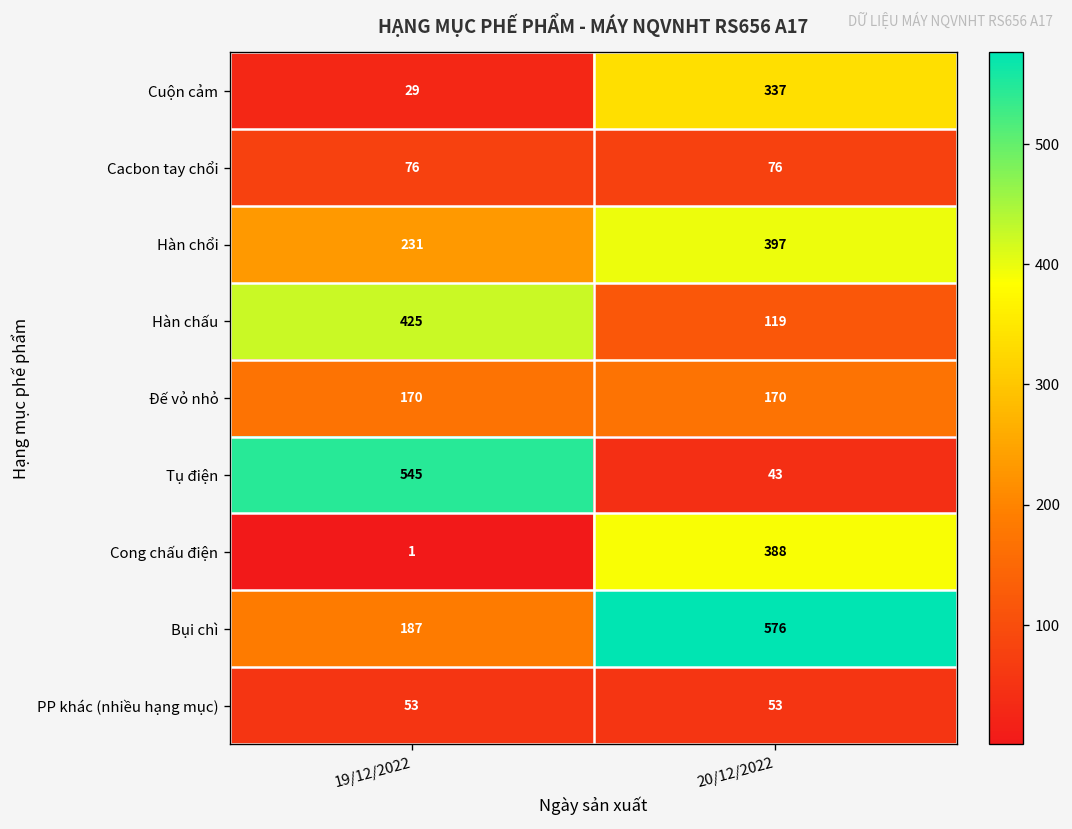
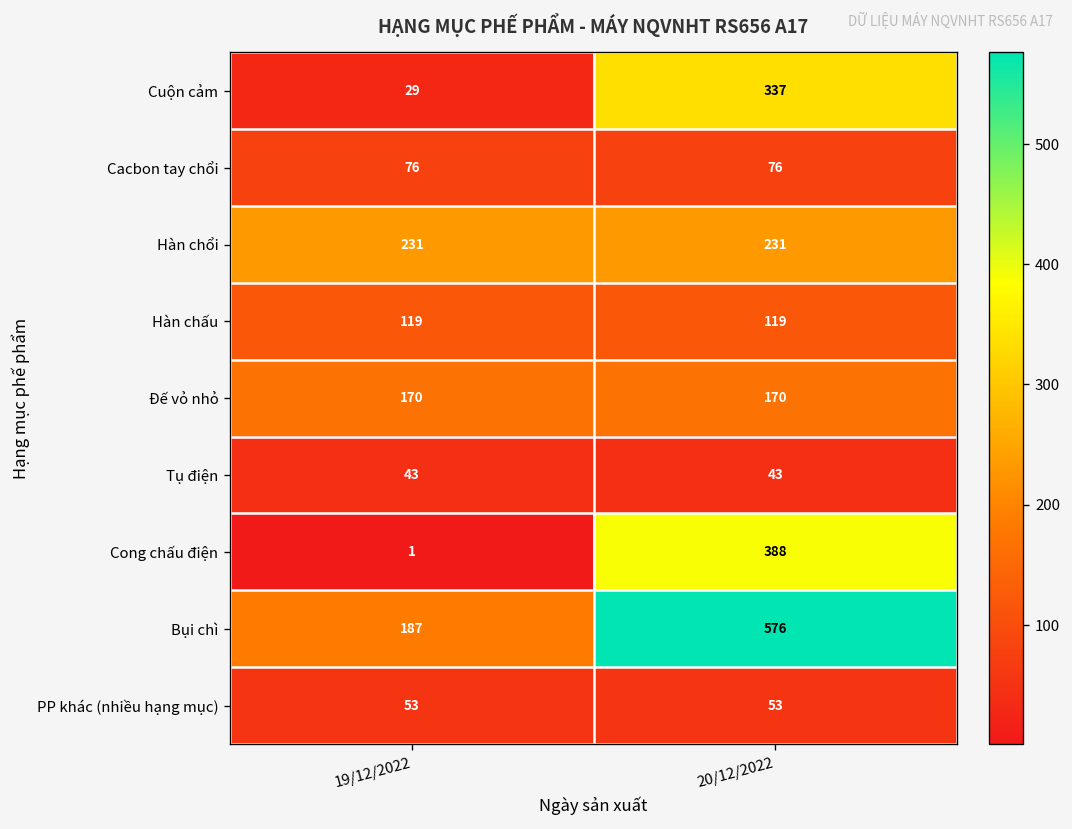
Hàn chổi, 20/12/2022: 397 -> 231
Hàn chấu, 19/12/2022: 425 -> 119
Tụ điện, 19/12/2022: 545 -> 43
